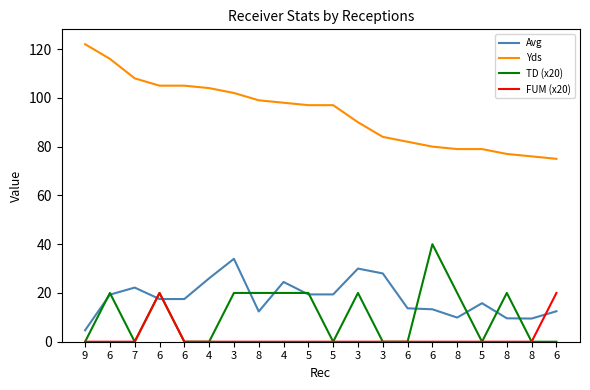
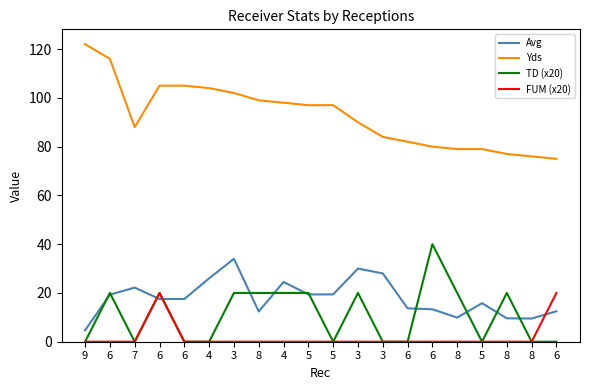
Yds, 7: 108 -> 88
